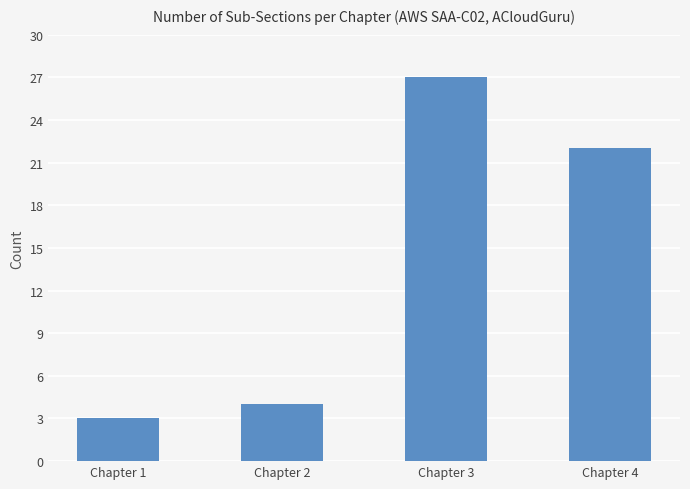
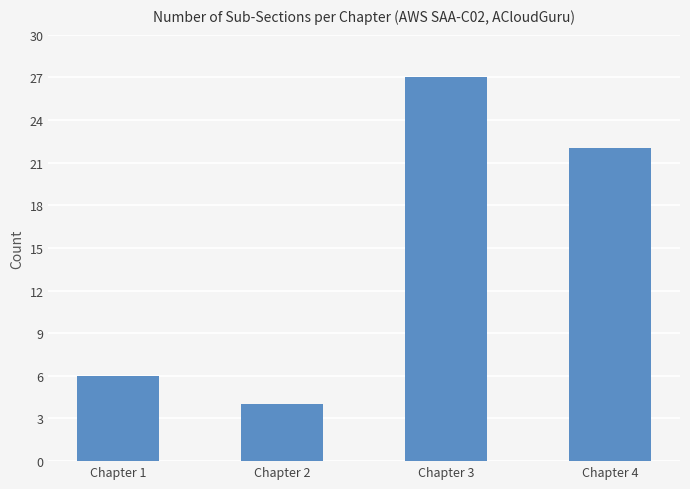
Chapter 1: 3 -> 6
